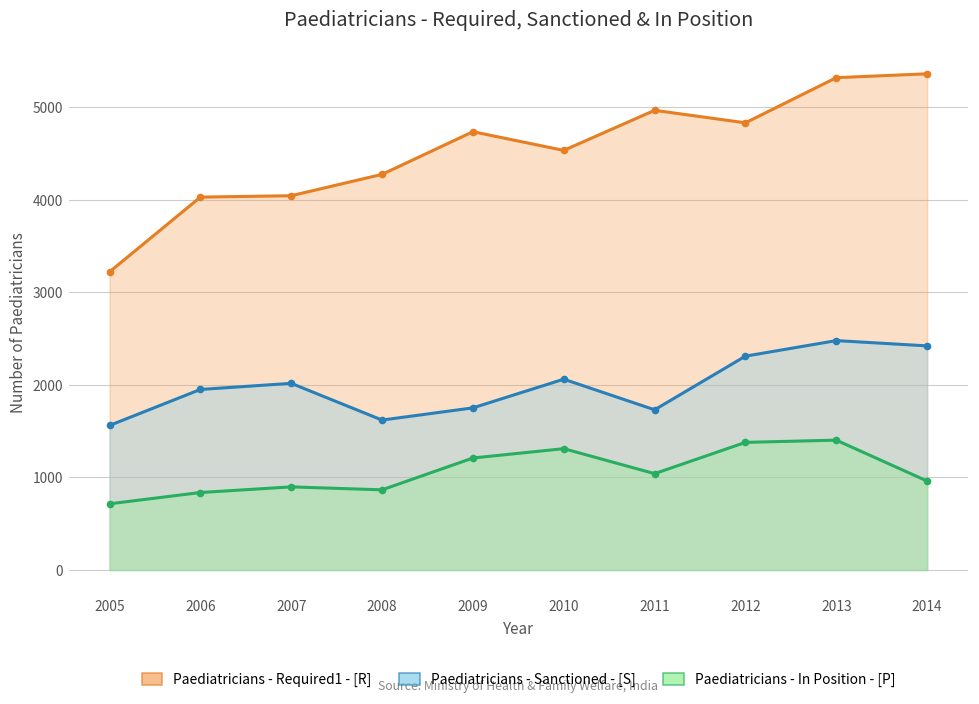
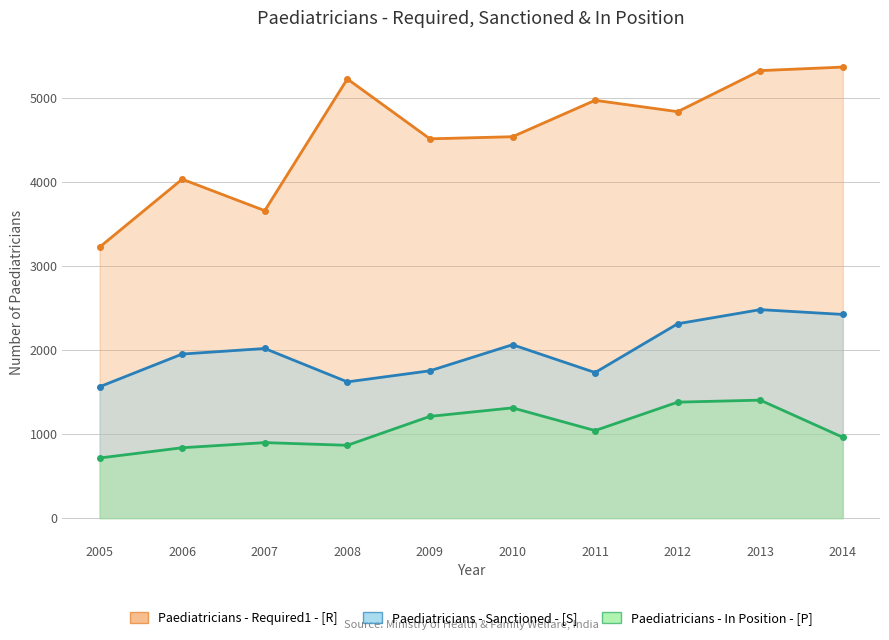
Paediatricians - Required1 - [R], 2007: 4000 -> 3700
Paediatricians - Required1 - [R], 2008: 4300 -> 5200
Paediatricians - Required1 - [R], 2009: 4700 -> 4500
